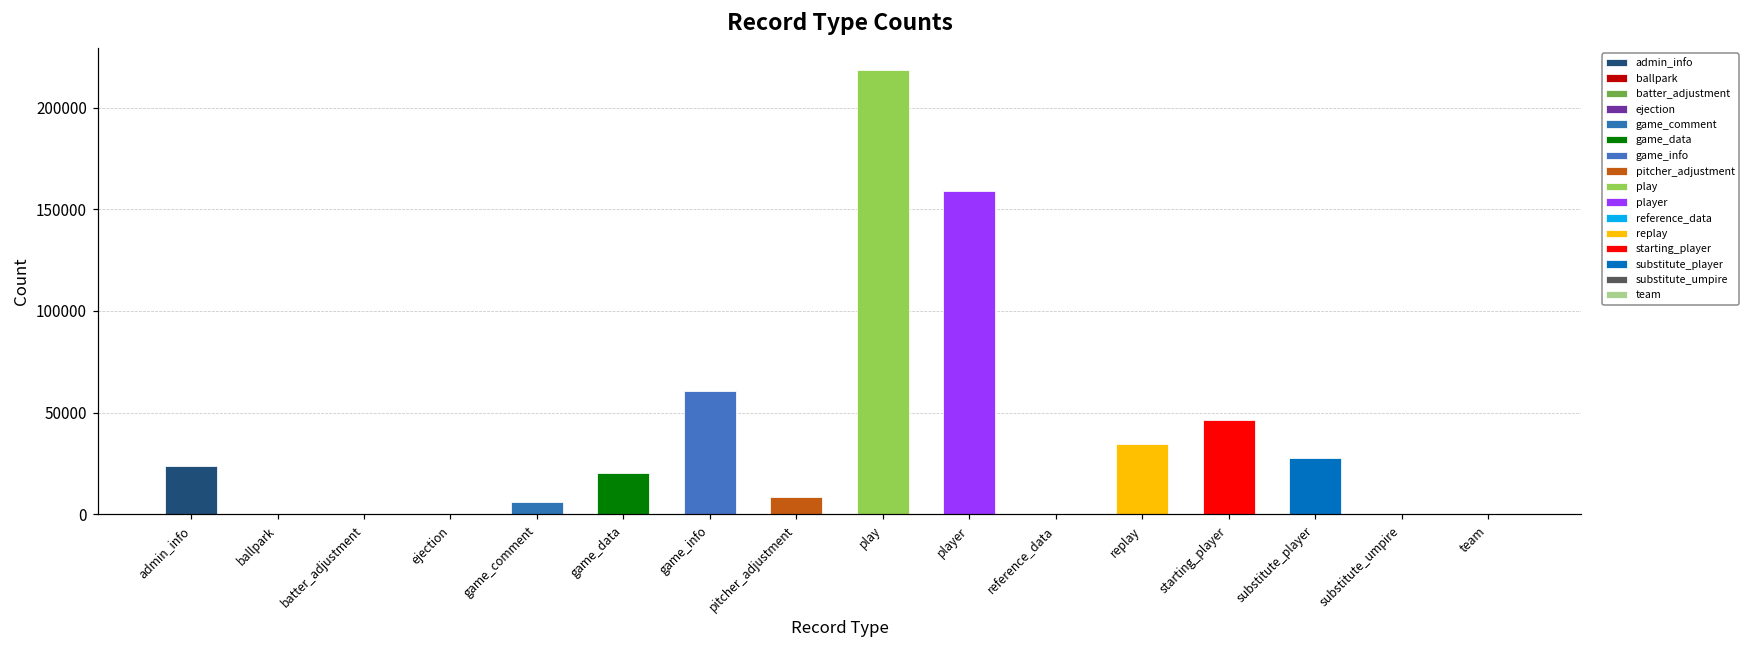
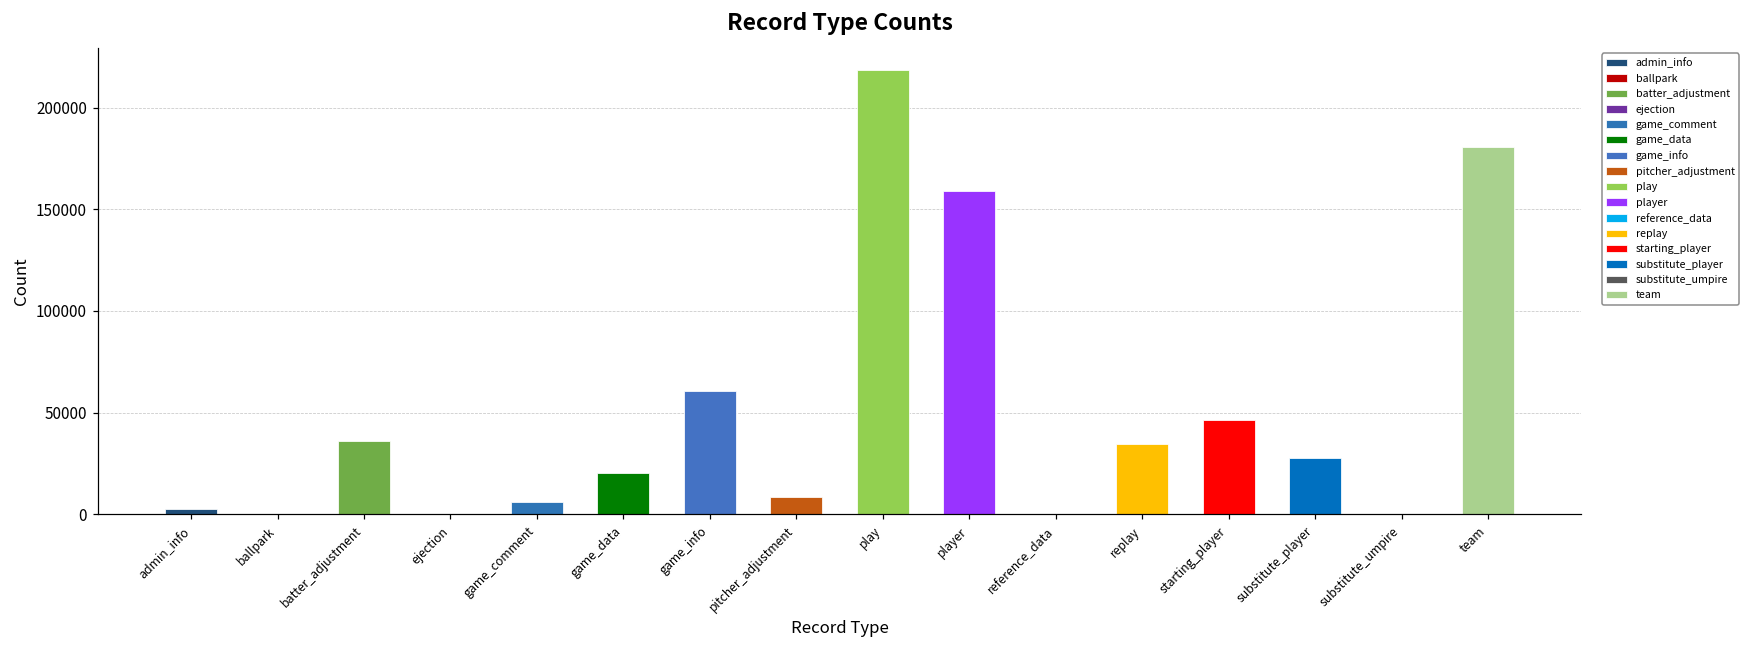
admin_info: 24000 -> 2000
batter_adjustment: 0 -> 36000
team: 0 -> 181000
